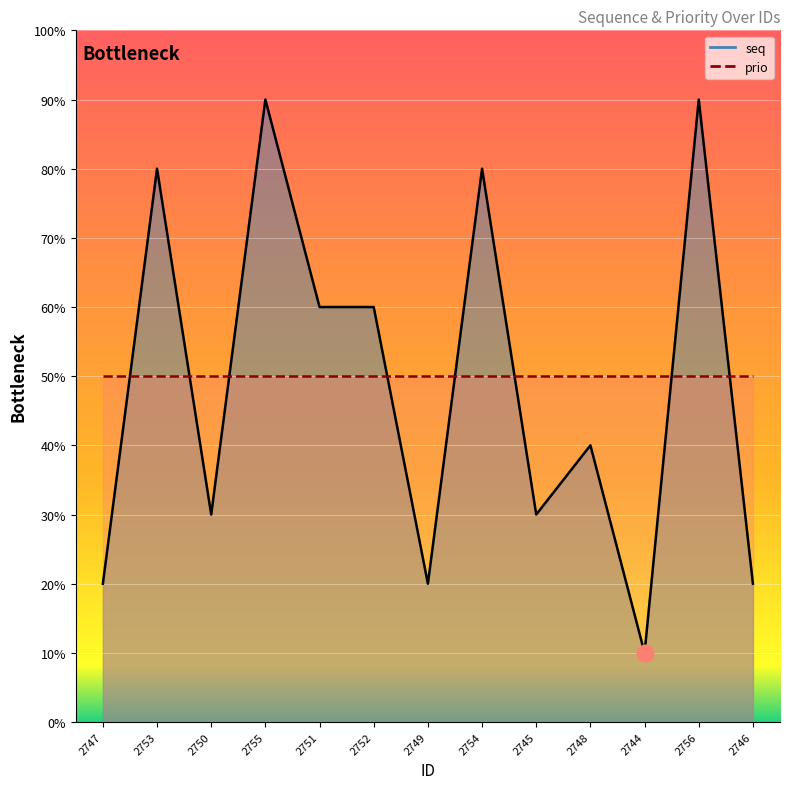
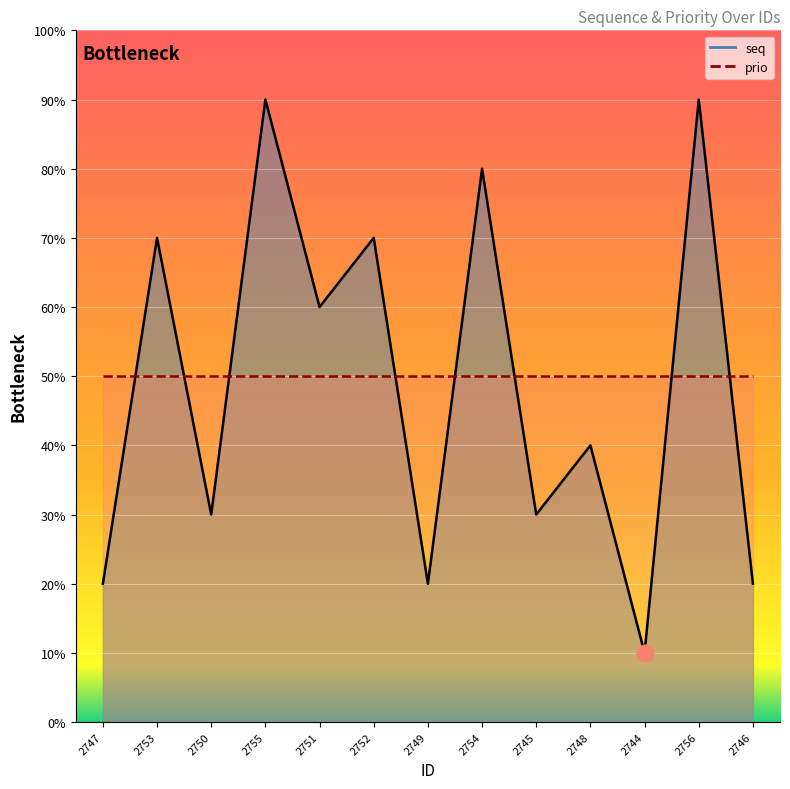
seq, 2753: 80% -> 70%
seq, 2752: 60% -> 70%
